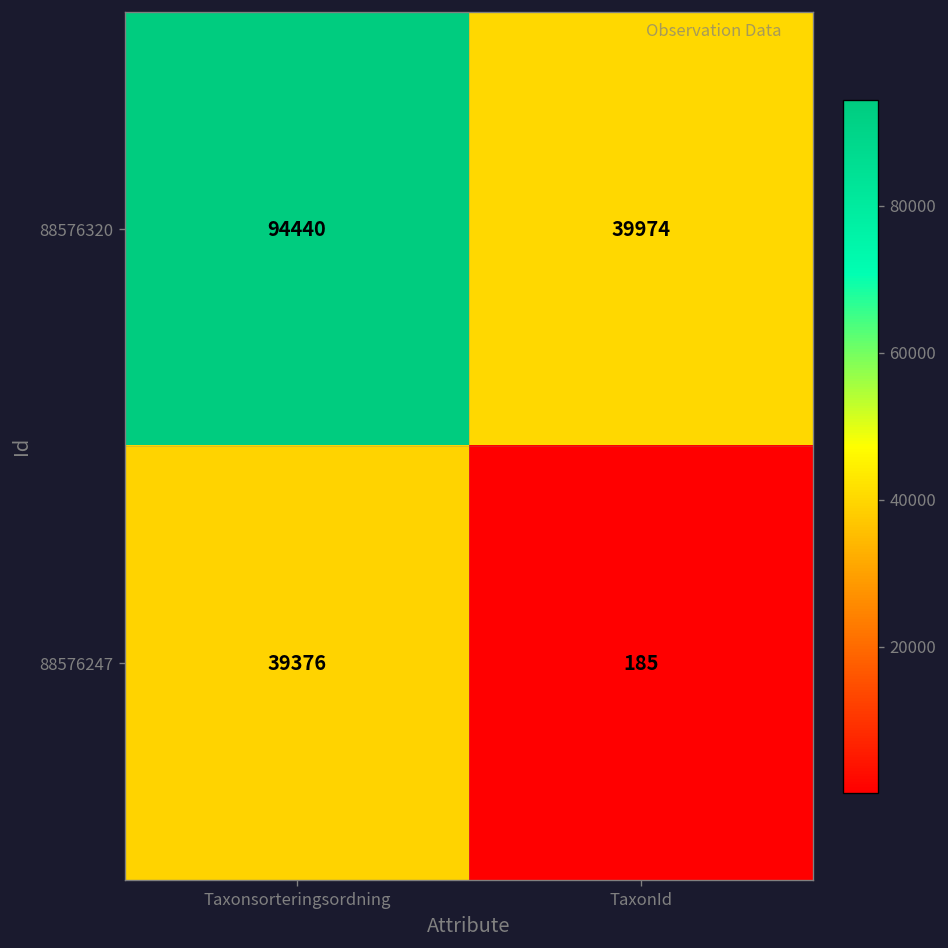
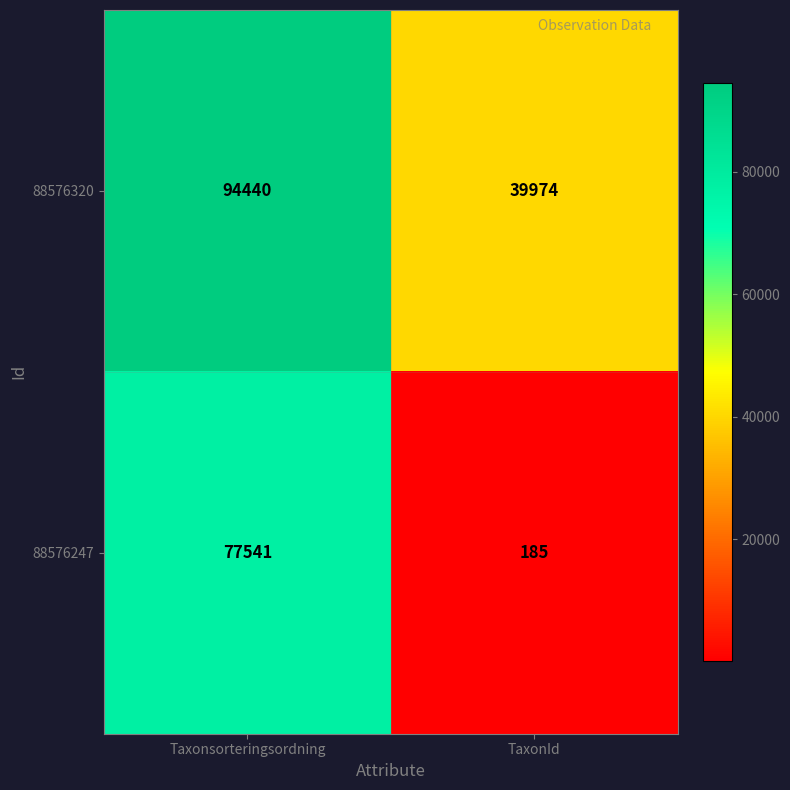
88576247, Taxonsorteringsordning: 39376 -> 77541
